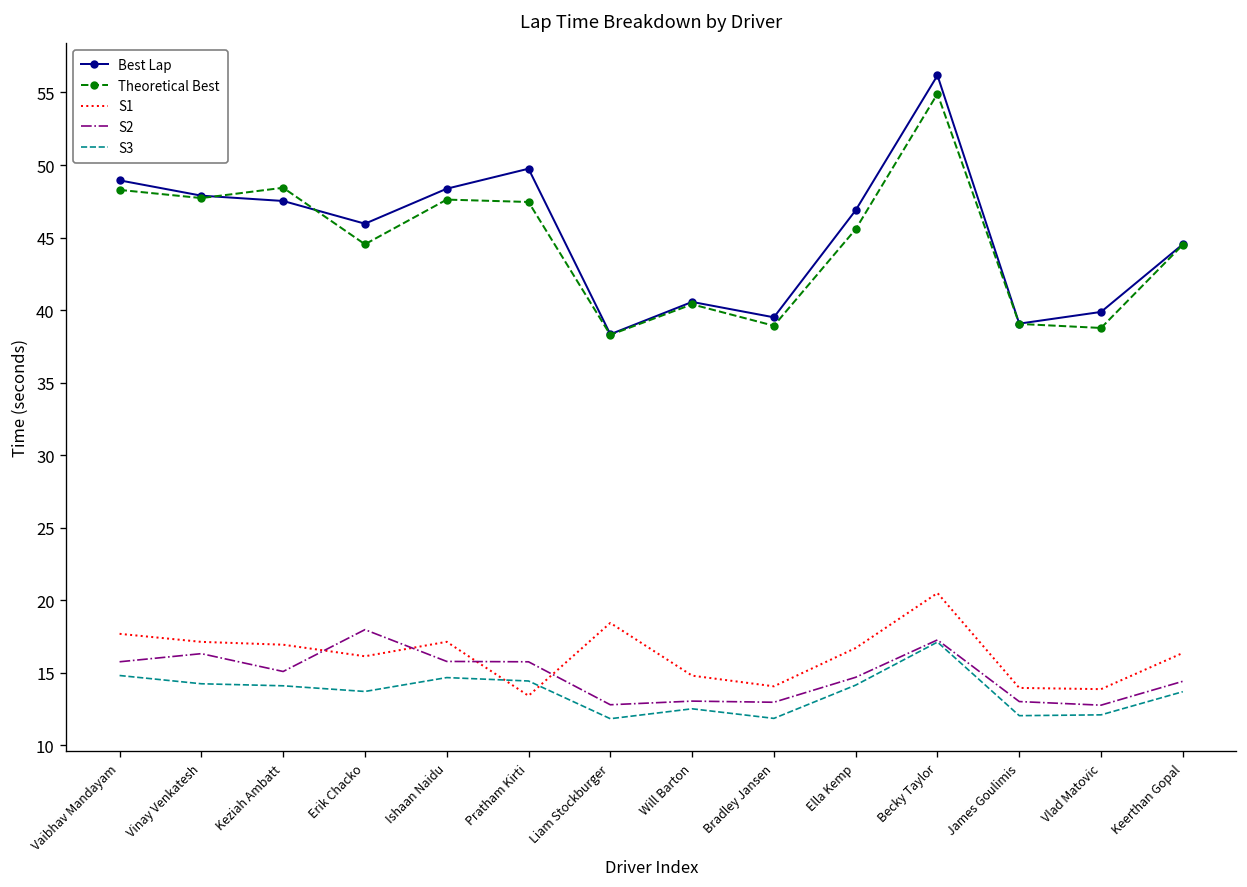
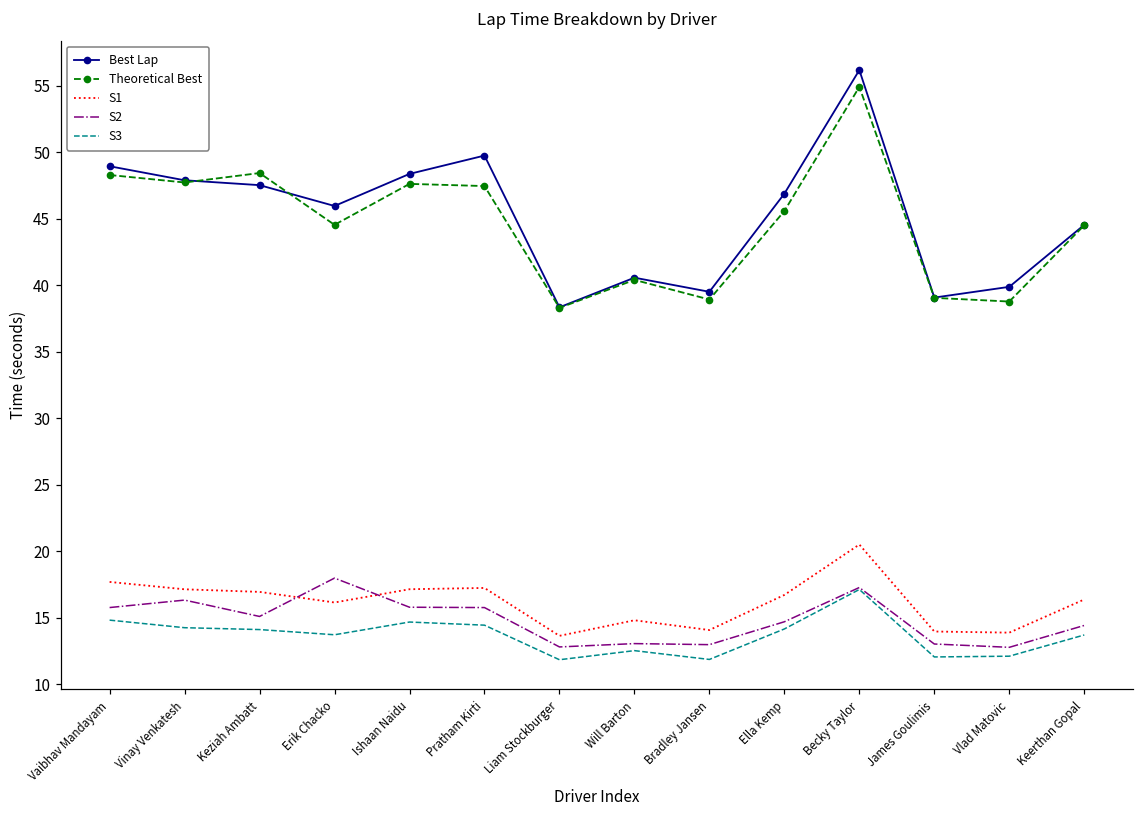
S1, Pratham Kirti: 13.4 -> 17.2
S1, Liam Stockburger: 18.4 -> 13.6
